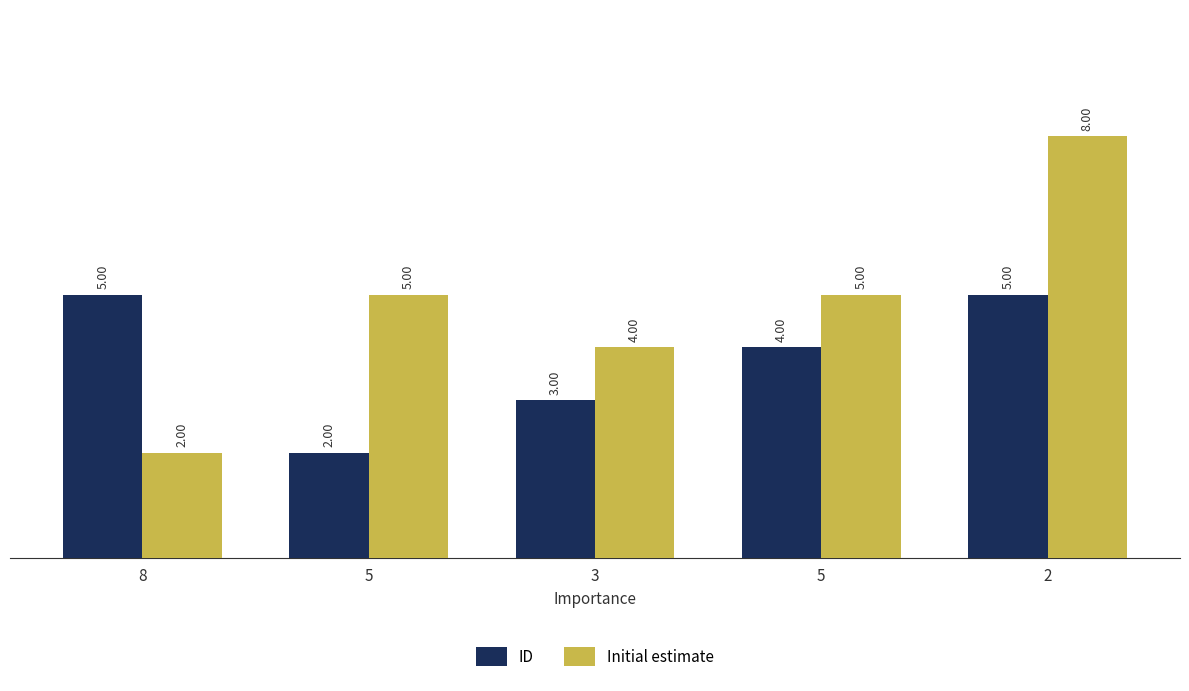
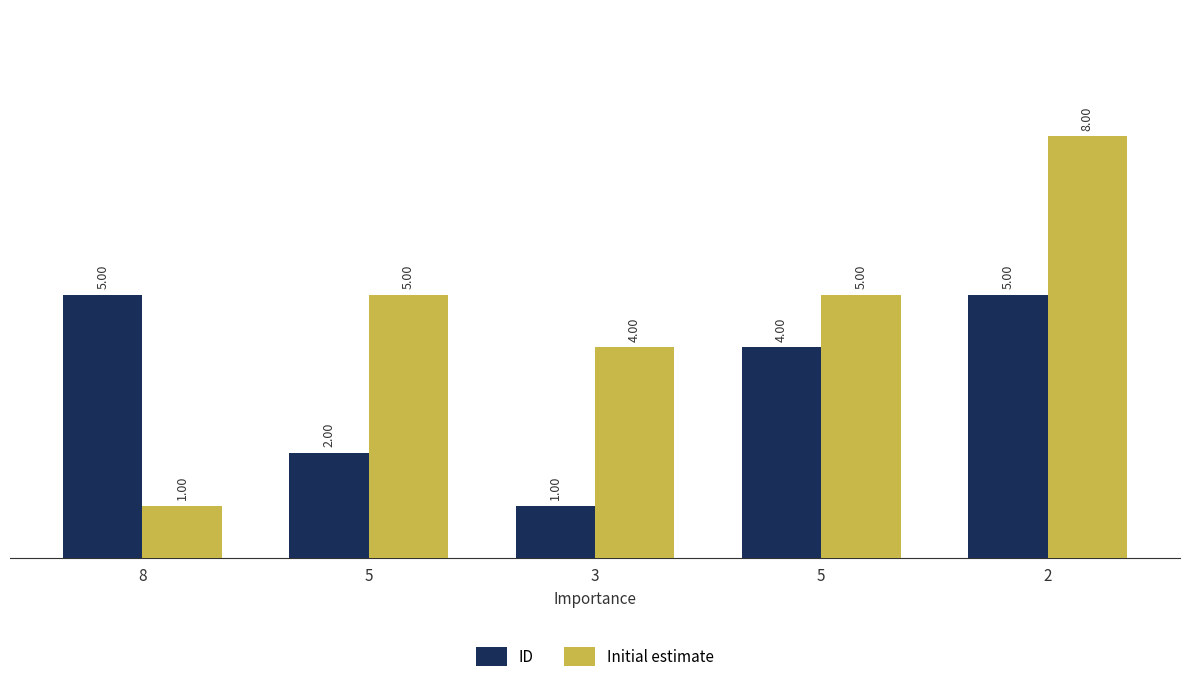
Initial estimate, 8: 2.00 -> 1.00
ID, 3: 3.00 -> 1.00
